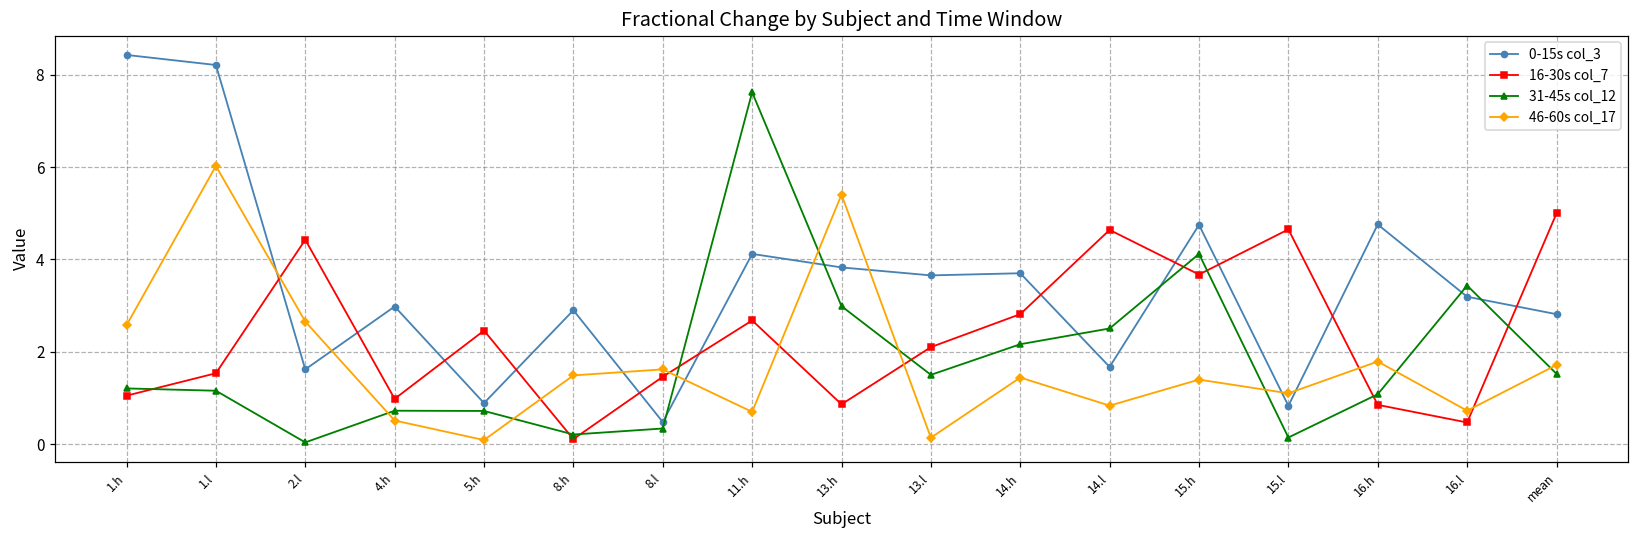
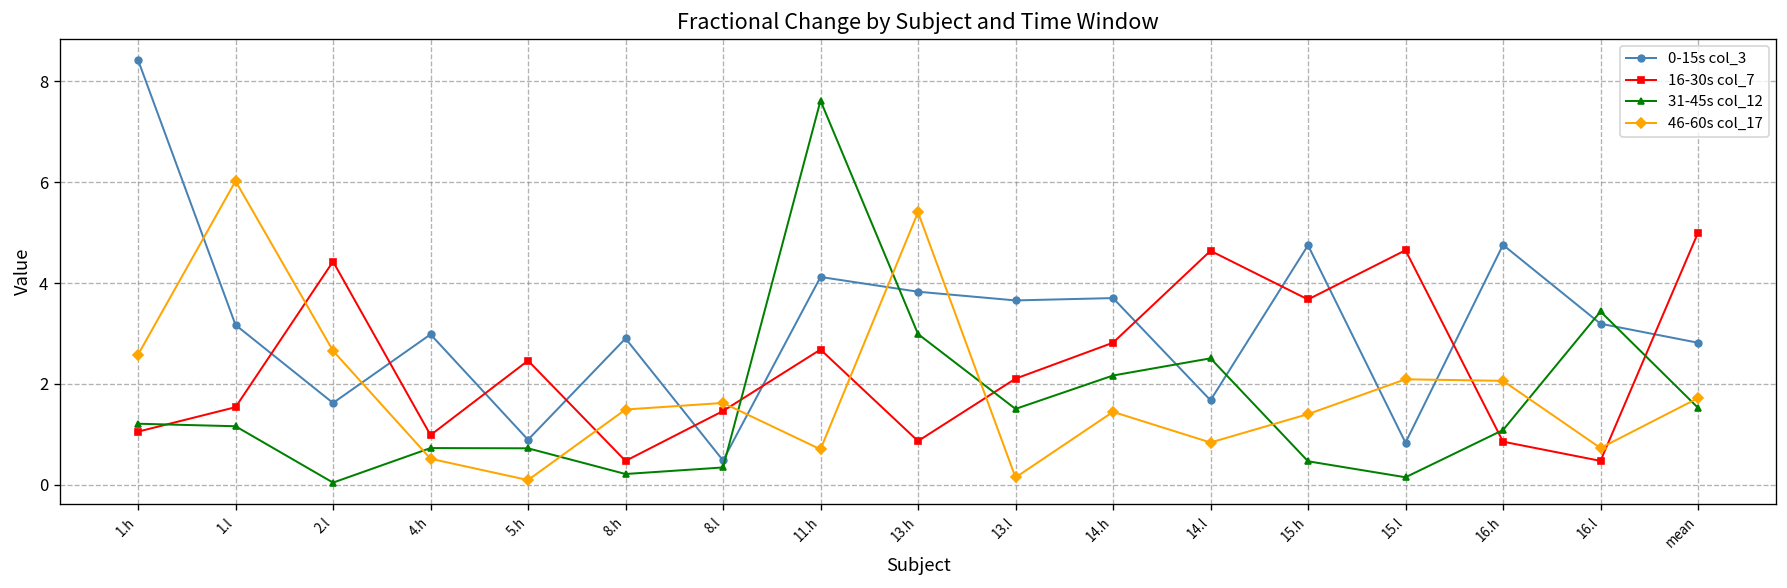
0-15s col_3, 1.l: 8.2 -> 3.2
16-30s col_7, 8.h: 0.1 -> 0.5
31-45s col_12, 15.h: 4.1 -> 0.5
46-60s col_17, 15.l: 1.1 -> 2.1
46-60s col_17, 16.h: 1.8 -> 2.1
